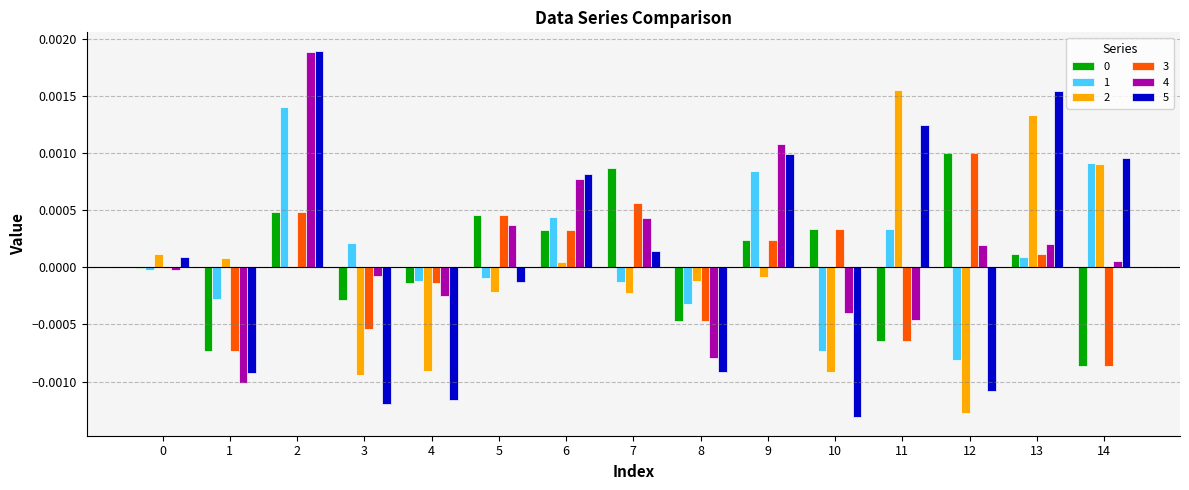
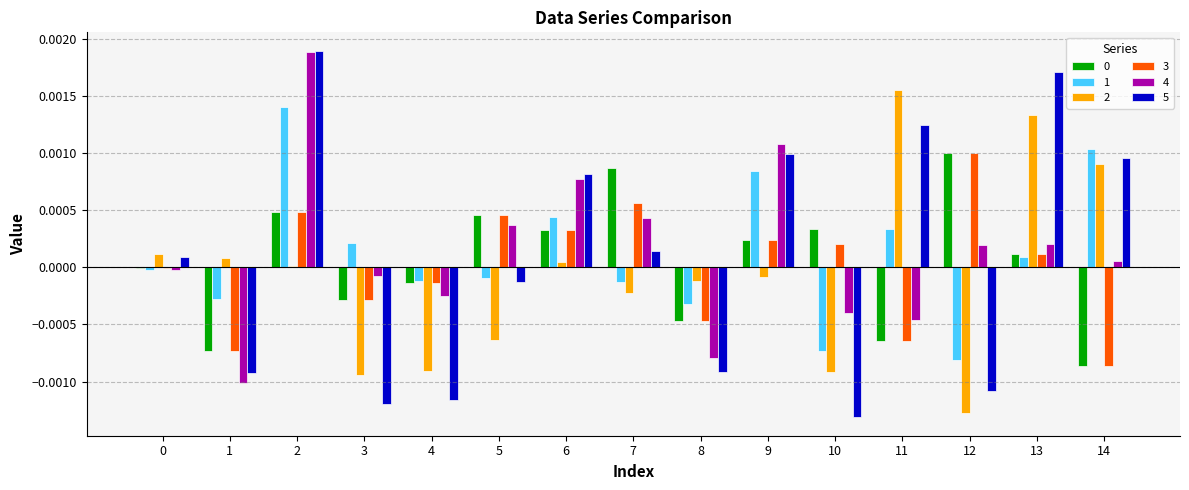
3, 3: -0.00054 -> -0.00029
2, 5: -0.00022 -> -0.00064
3, 10: 0.00033 -> 0.00020
5, 13: 0.00154 -> 0.00171
1, 14: 0.00092 -> 0.00104
